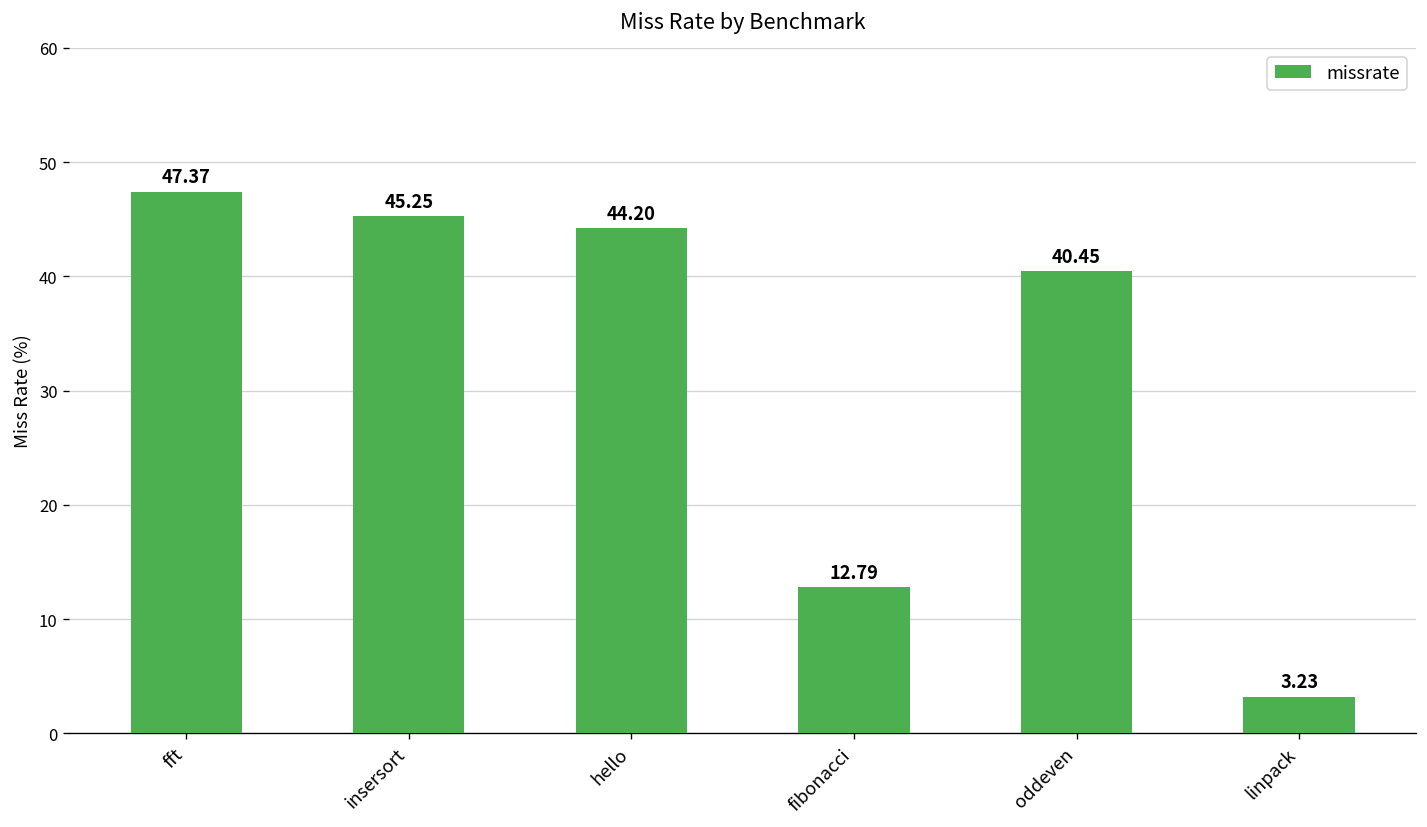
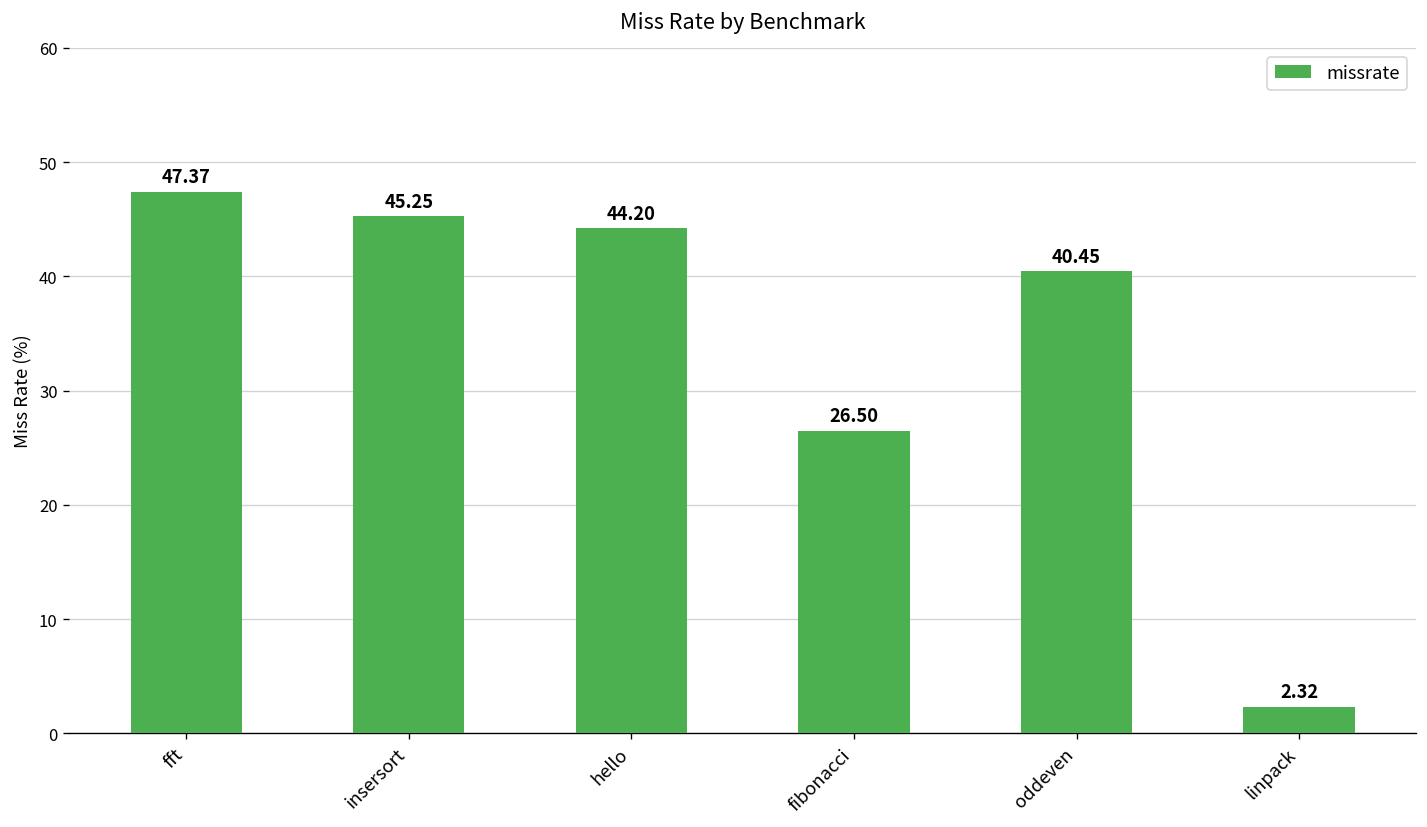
fibonacci: 12.79 -> 26.50
linpack: 3.23 -> 2.32
